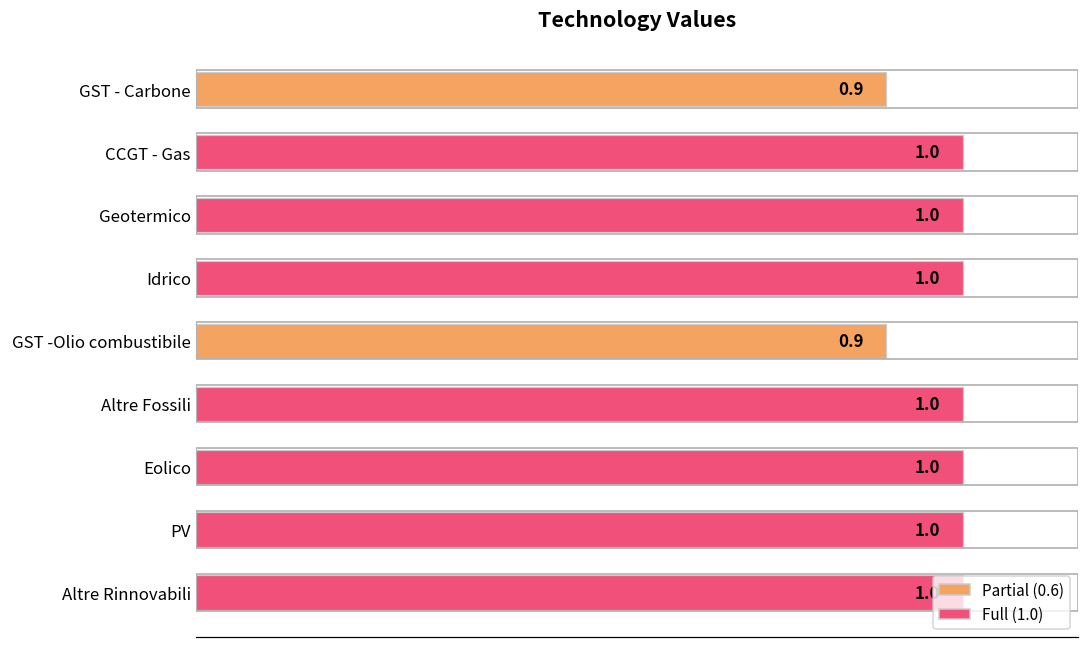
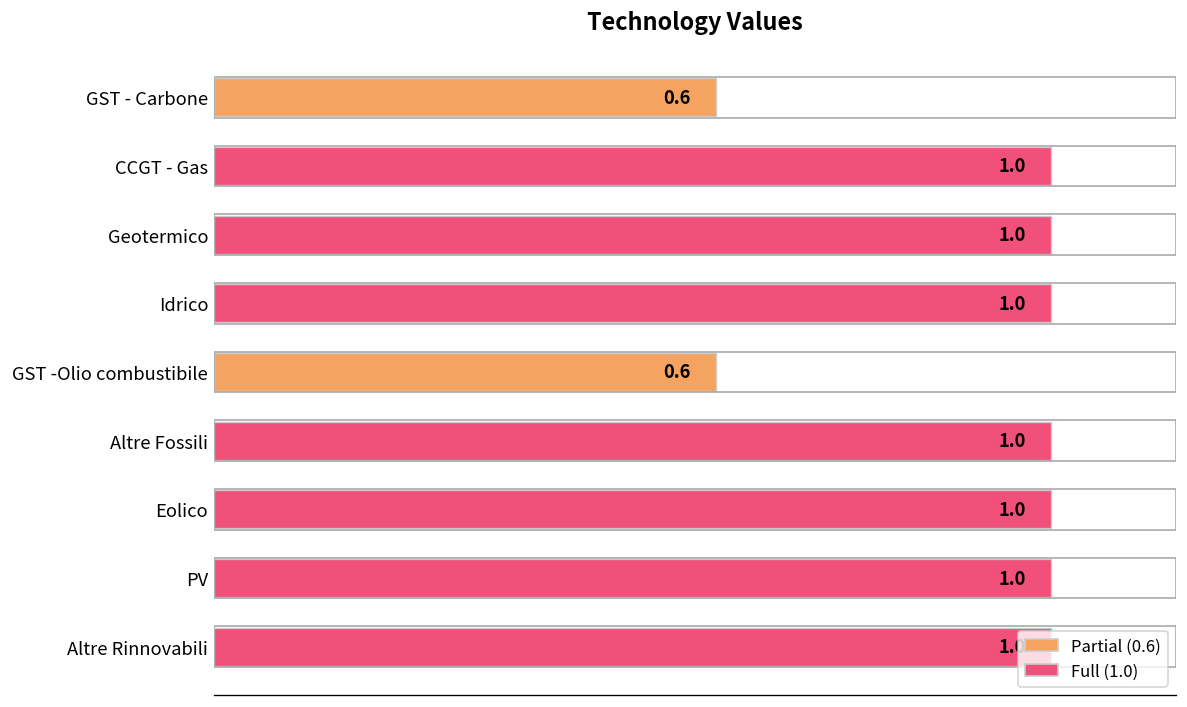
GST - Carbone: 0.9 -> 0.6
GST -Olio combustibile: 0.9 -> 0.6
